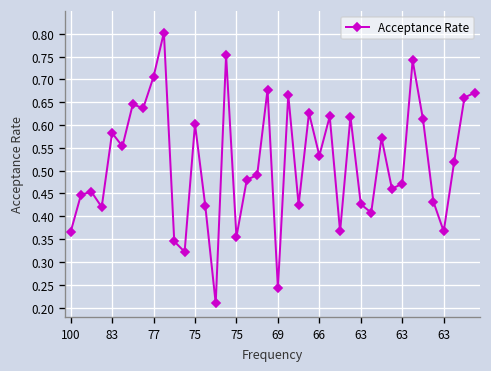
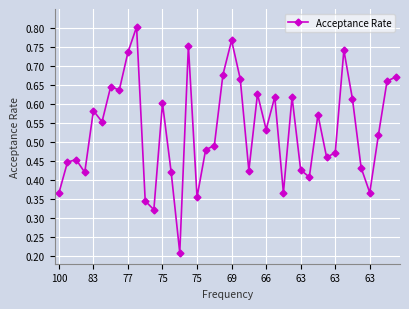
77: 0.71 -> 0.74
69: 0.24 -> 0.77
